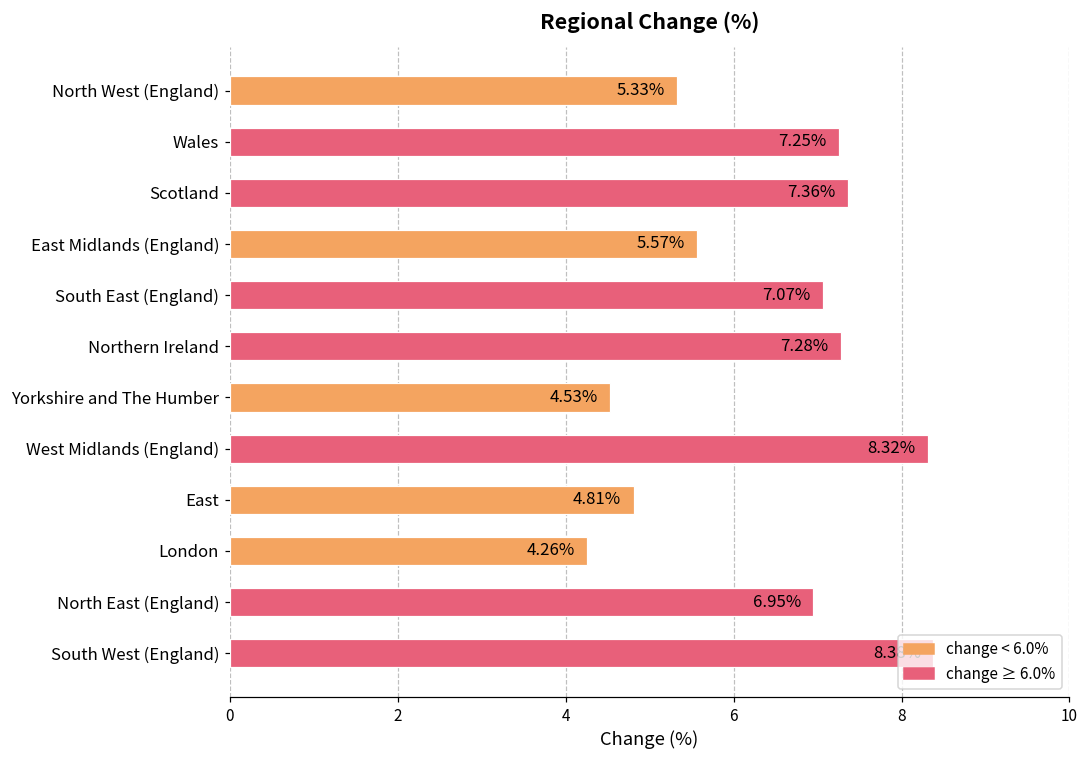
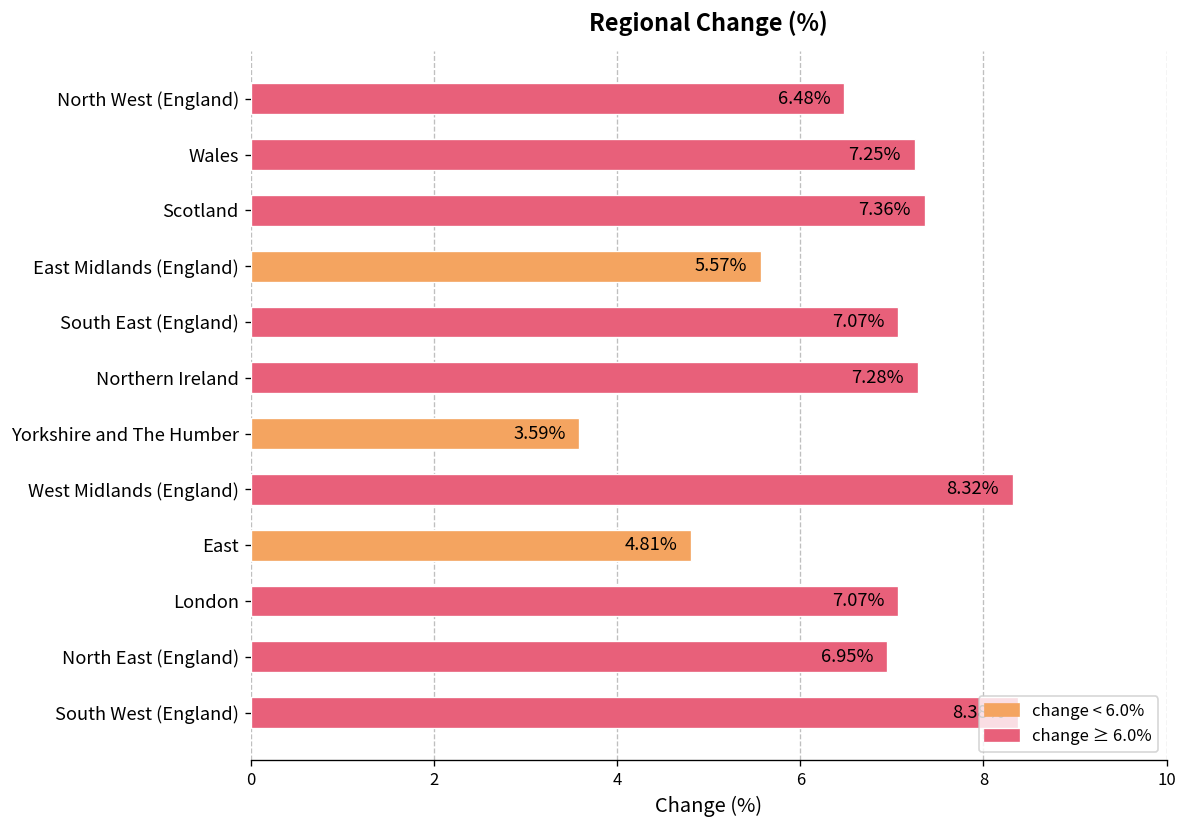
North West (England): 5.33% -> 6.48%
Yorkshire and The Humber: 4.53% -> 3.59%
London: 4.26% -> 7.07%
